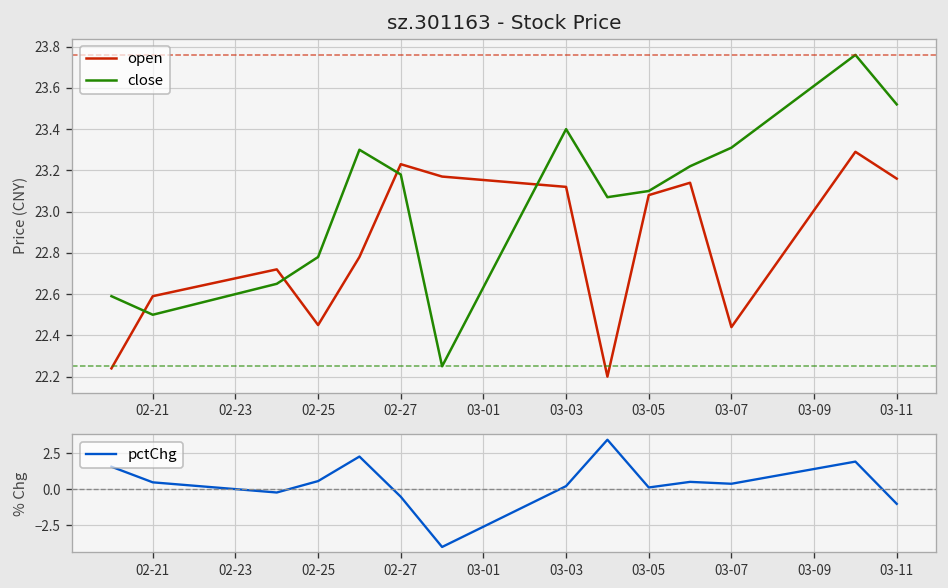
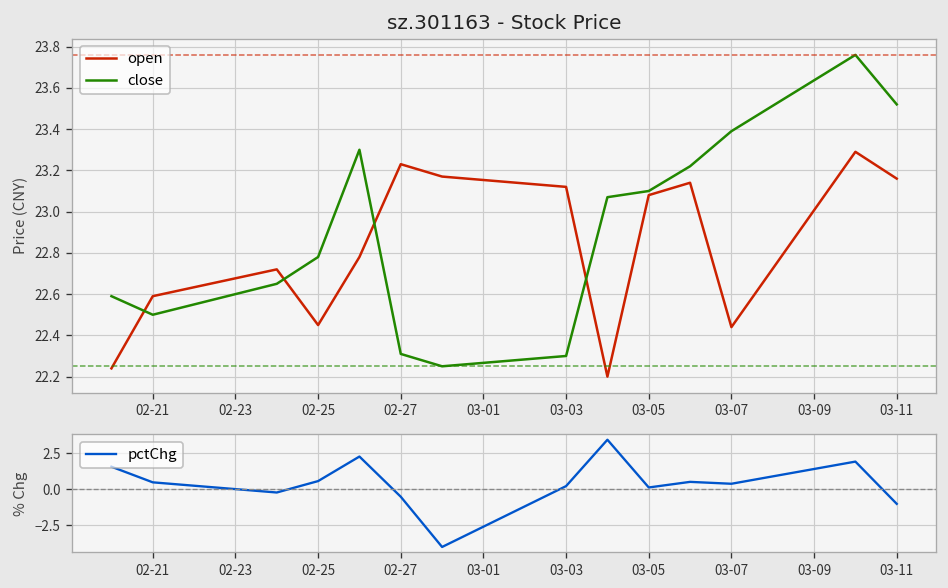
sz.301163 - Stock Price, close, 02-27: 23.18 -> 22.31
sz.301163 - Stock Price, close, 03-03: 23.4 -> 22.3
sz.301163 - Stock Price, close, 03-07: 23.31 -> 23.39
